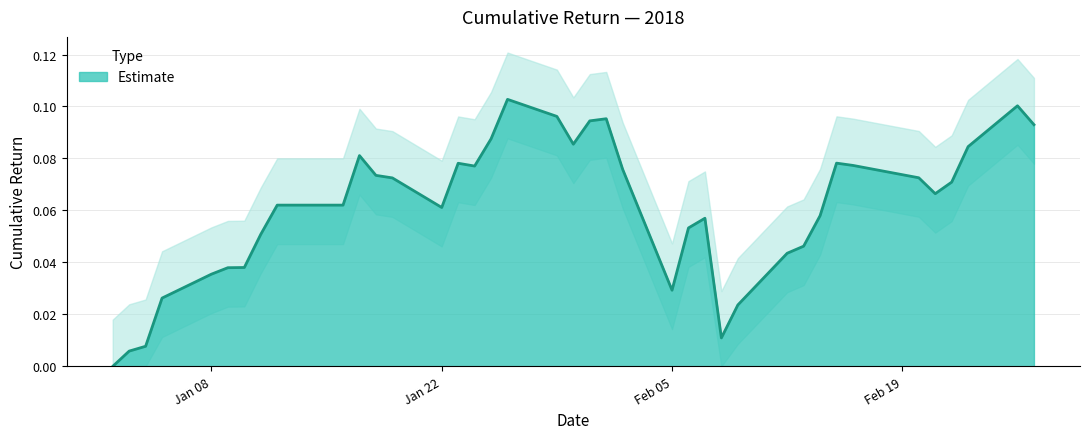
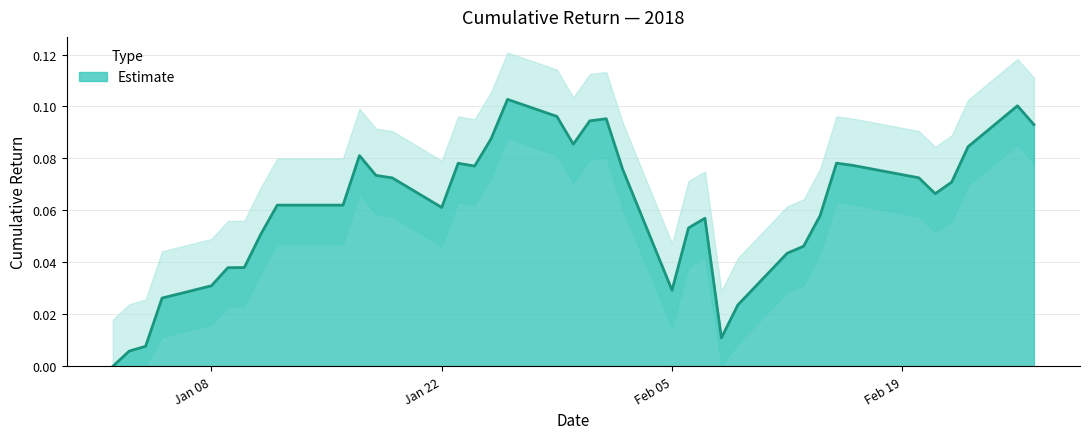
Estimate, Jan 08: 0.035 -> 0.031
